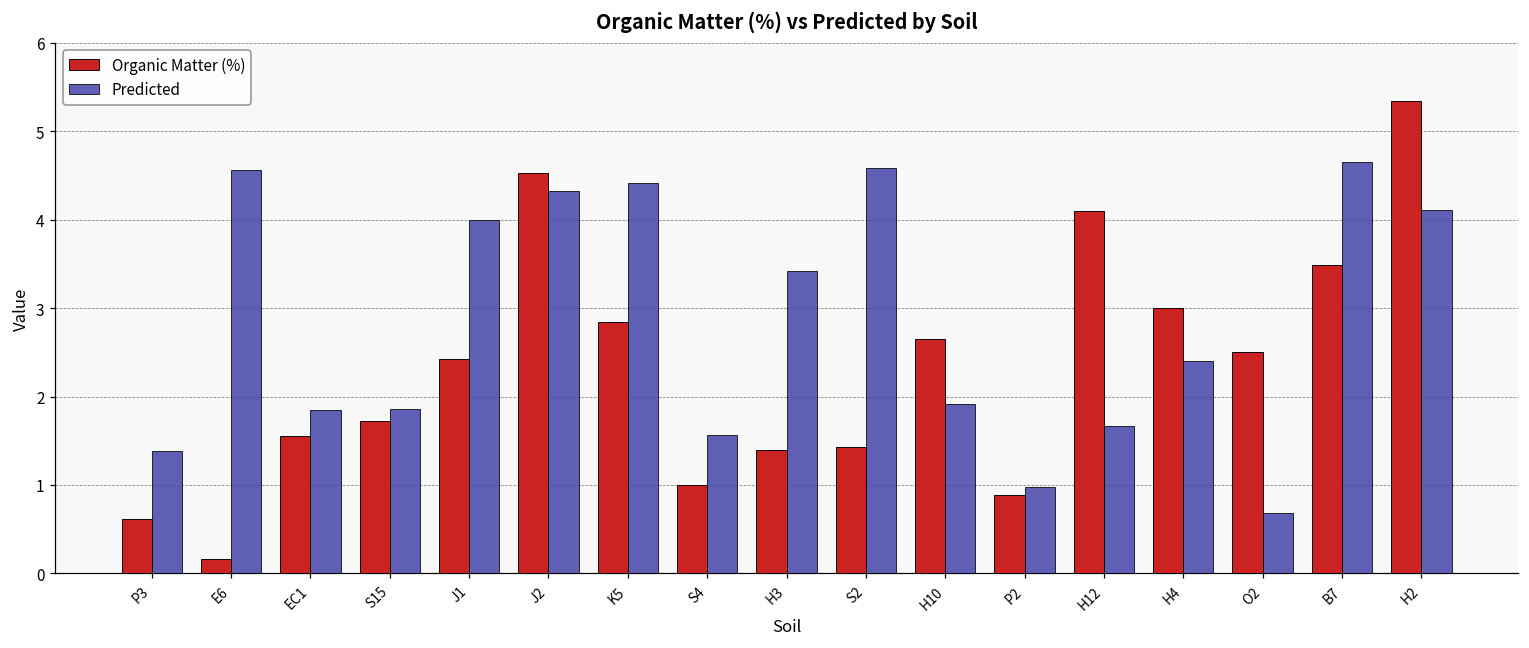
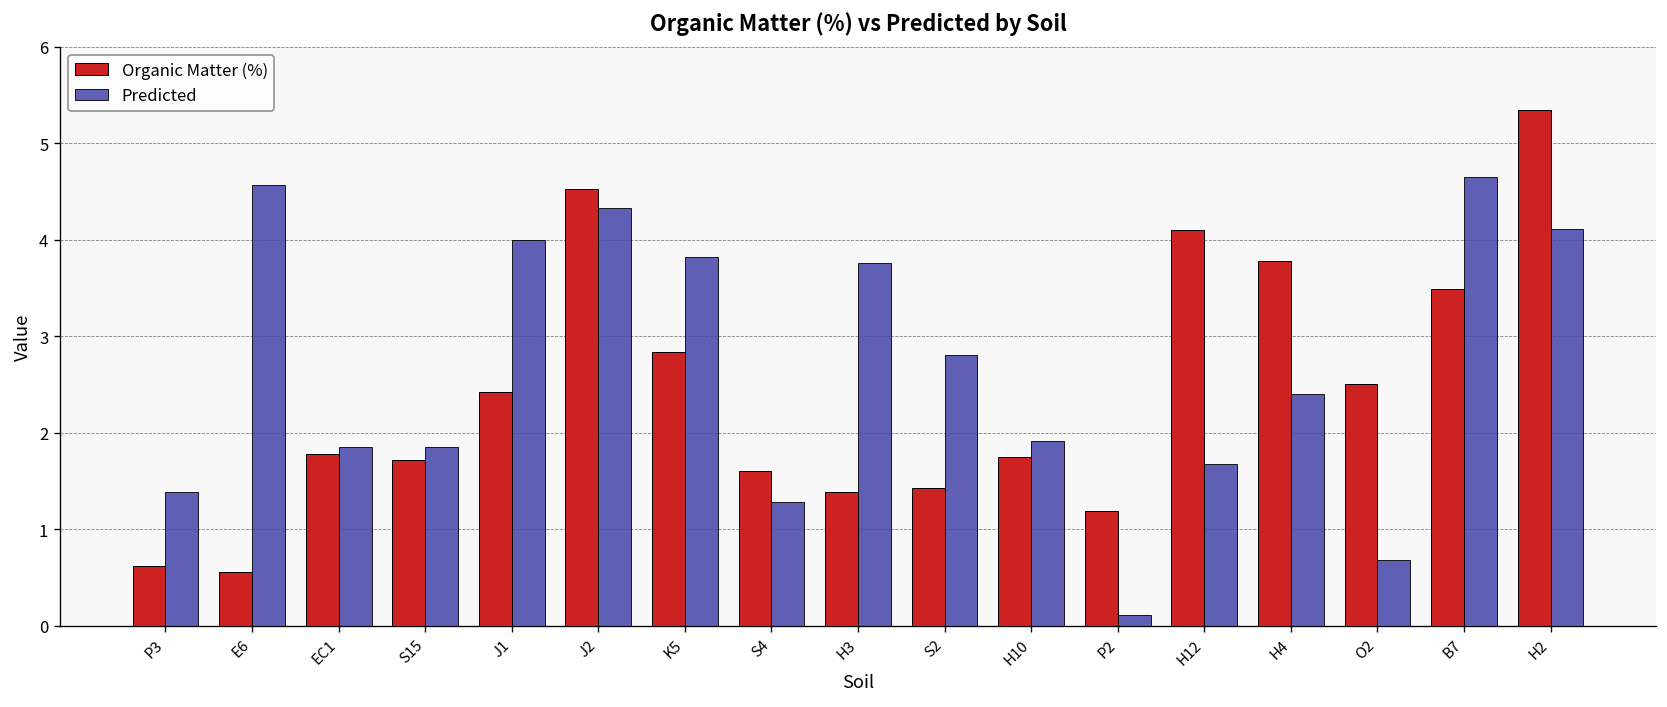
Organic Matter (%), E6: 0.2 -> 0.6
Organic Matter (%), EC1: 1.6 -> 1.8
Predicted, K5: 4.4 -> 3.8
Organic Matter (%), S4: 1.0 -> 1.6
Predicted, S4: 1.6 -> 1.3
Predicted, H3: 3.4 -> 3.8
Predicted, S2: 4.6 -> 2.8
Organic Matter (%), H10: 2.7 -> 1.8
Organic Matter (%), P2: 0.9 -> 1.2
Predicted, P2: 1.0 -> 0.1
Organic Matter (%), H4: 3.0 -> 3.8
